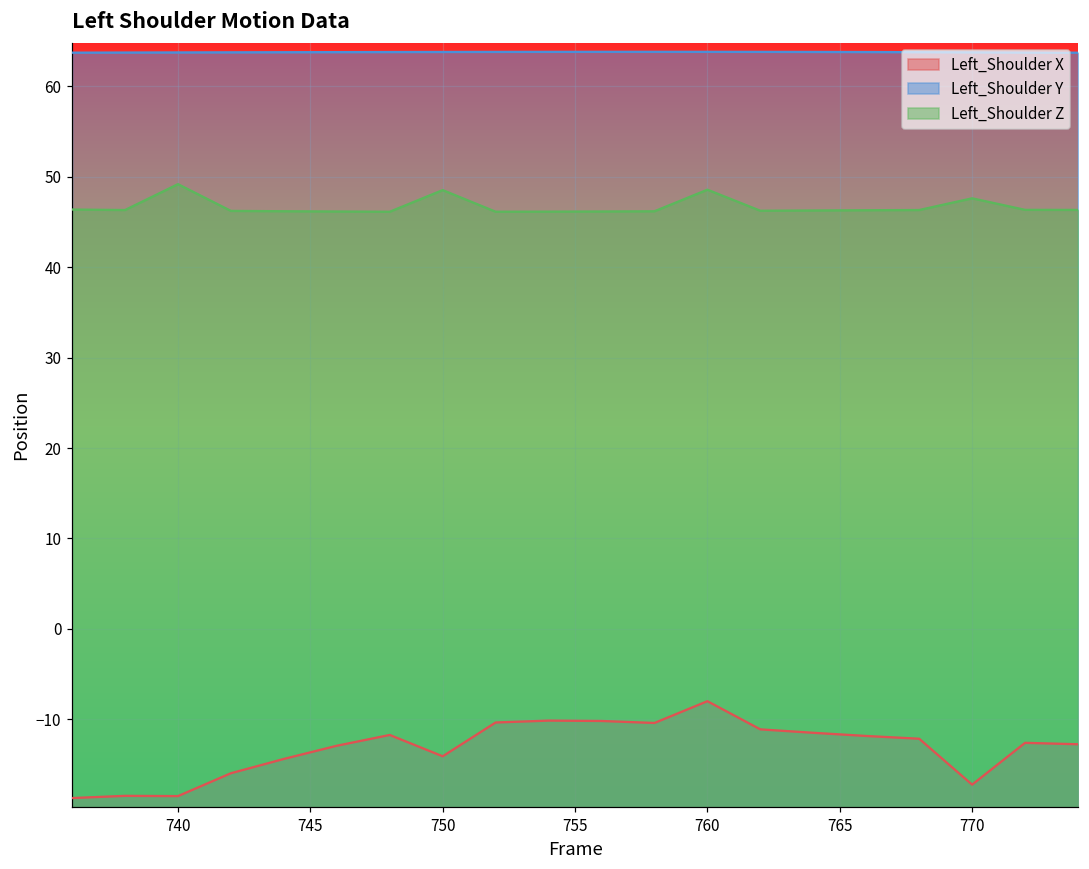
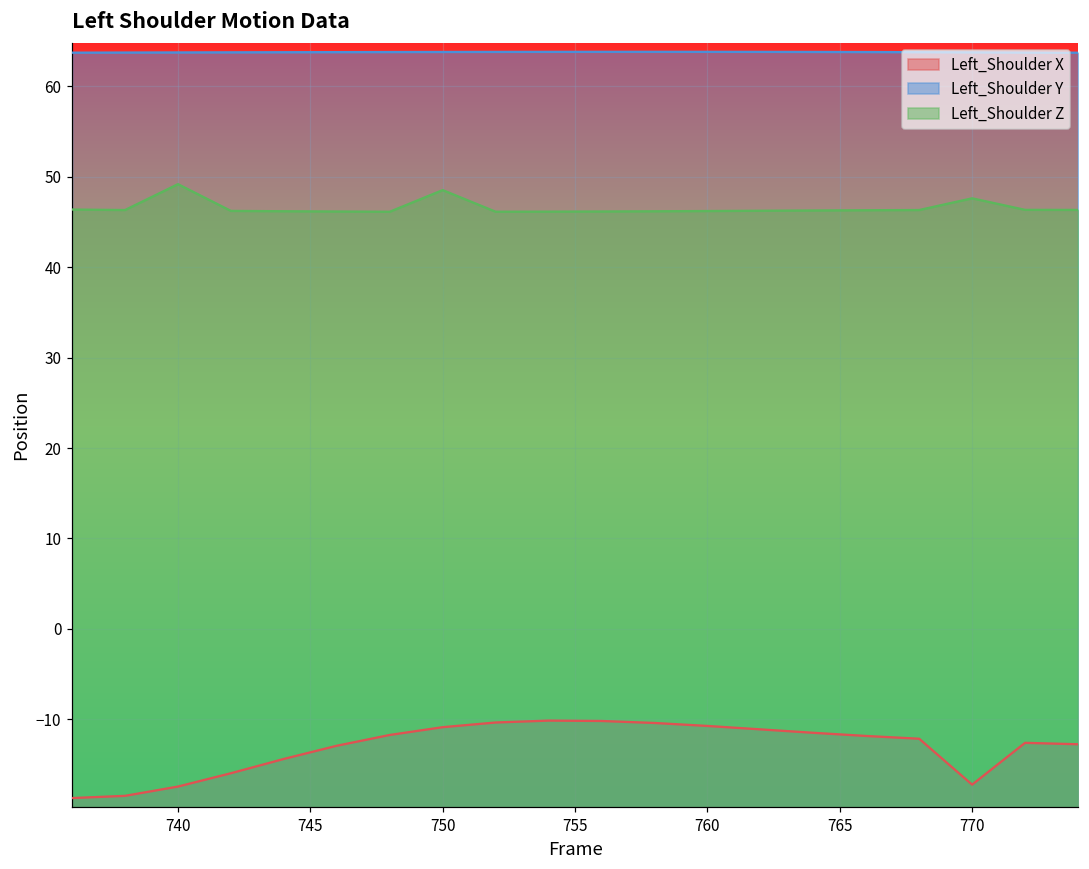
Left_Shoulder X, 740: -18 -> -17
Left_Shoulder X, 750: -14 -> -11
Left_Shoulder X, 760: -8 -> -11
Left_Shoulder Z, 760: 49 -> 46
